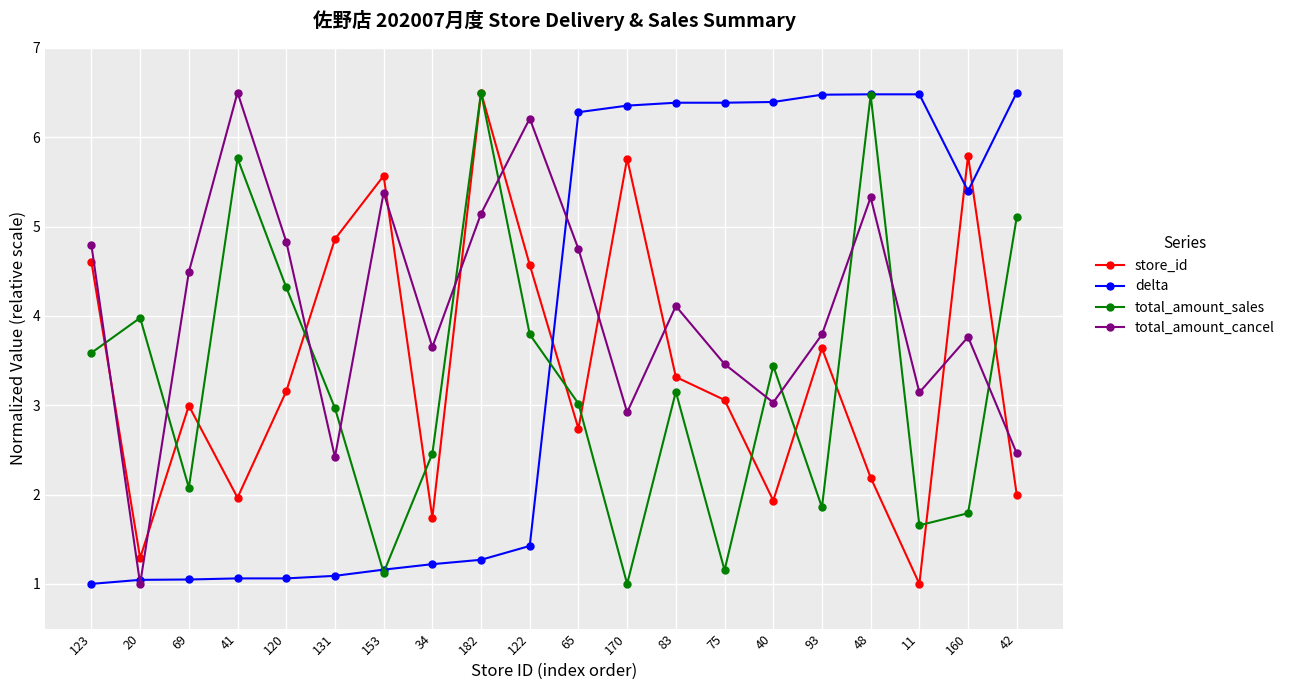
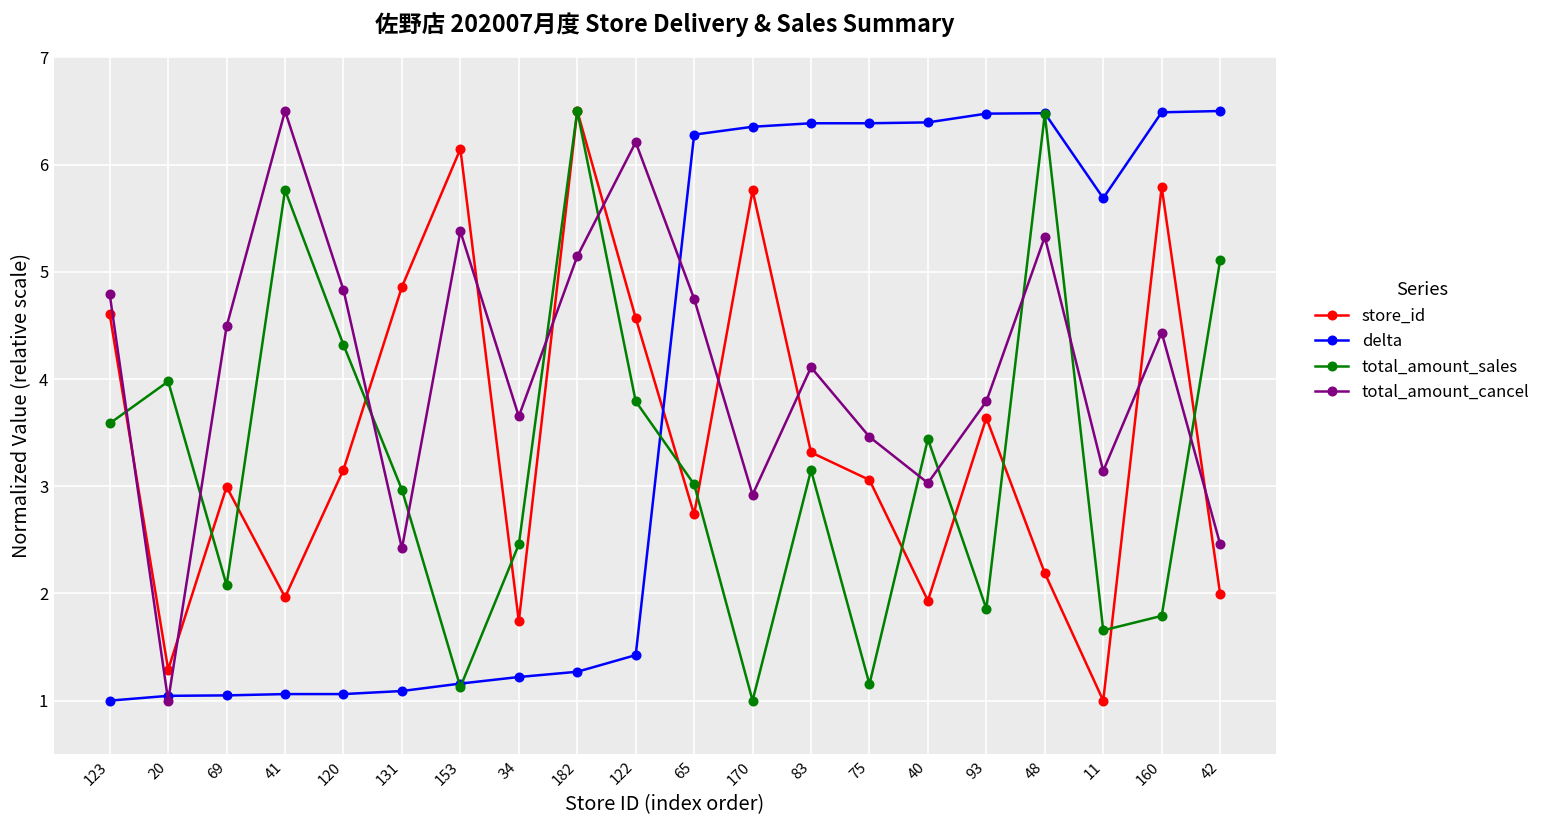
store_id, 153: 5.6 -> 6.1
delta, 11: 6.5 -> 5.7
delta, 160: 5.4 -> 6.5
total_amount_cancel, 160: 3.8 -> 4.4
